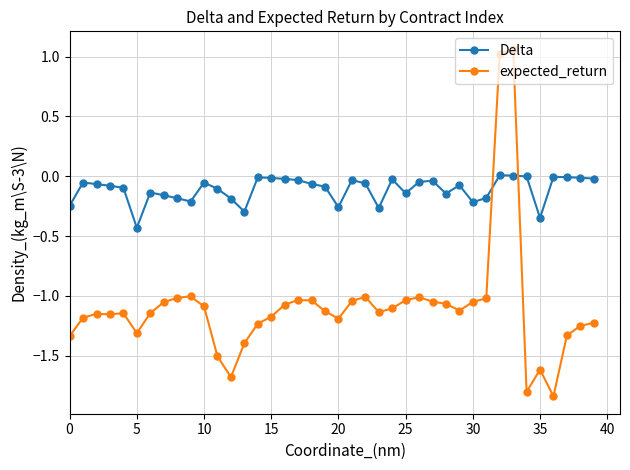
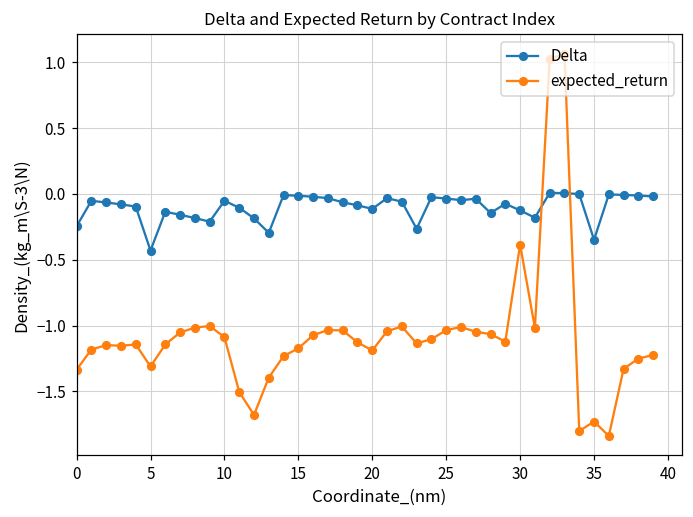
Delta, 20: -0.26 -> -0.11
Delta, 25: -0.14 -> -0.04
Delta, 30: -0.22 -> -0.13
expected_return, 30: -1.05 -> -0.38
expected_return, 35: -1.62 -> -1.73
